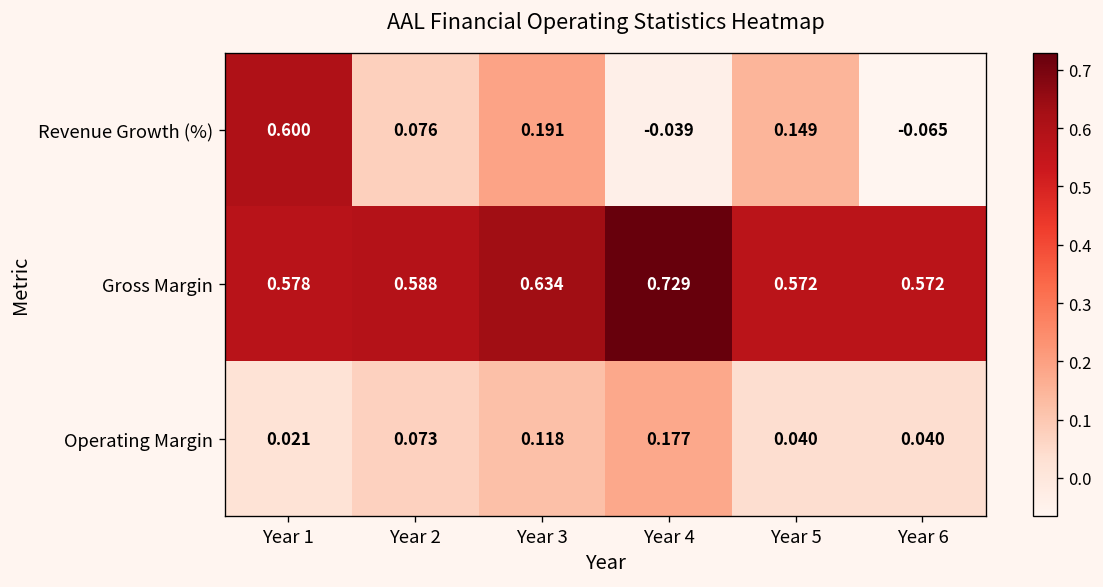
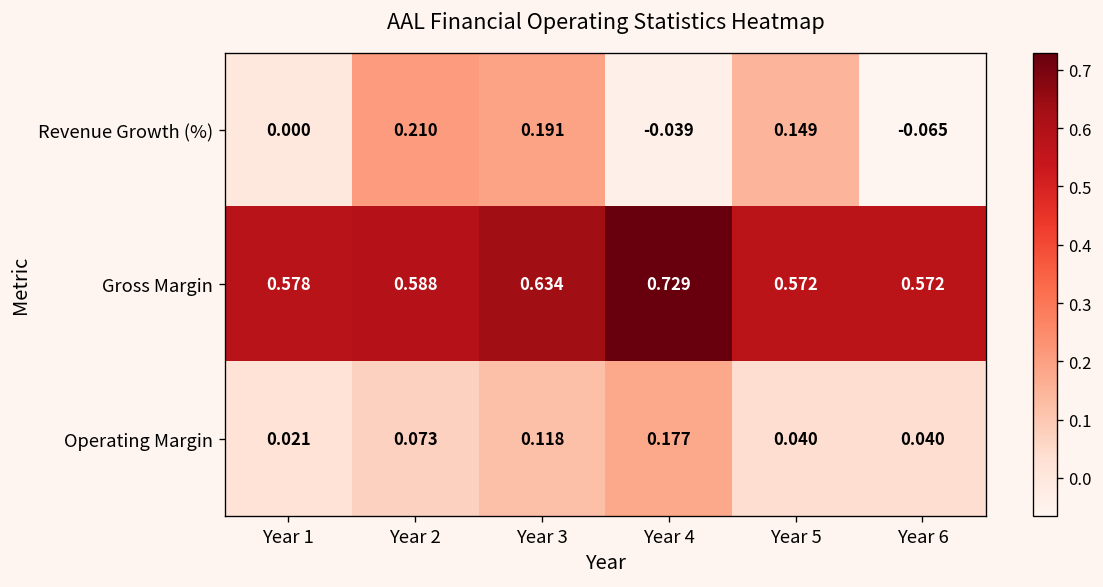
Revenue Growth (%), Year 1: 0.600 -> 0.000
Revenue Growth (%), Year 2: 0.076 -> 0.210
